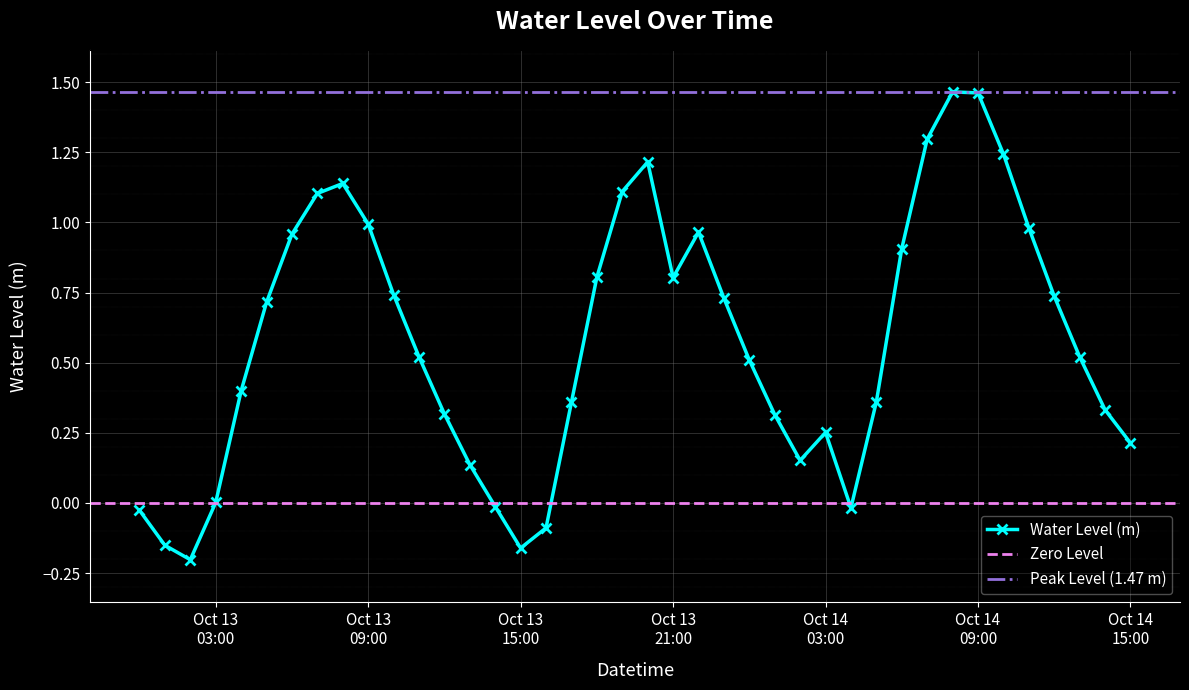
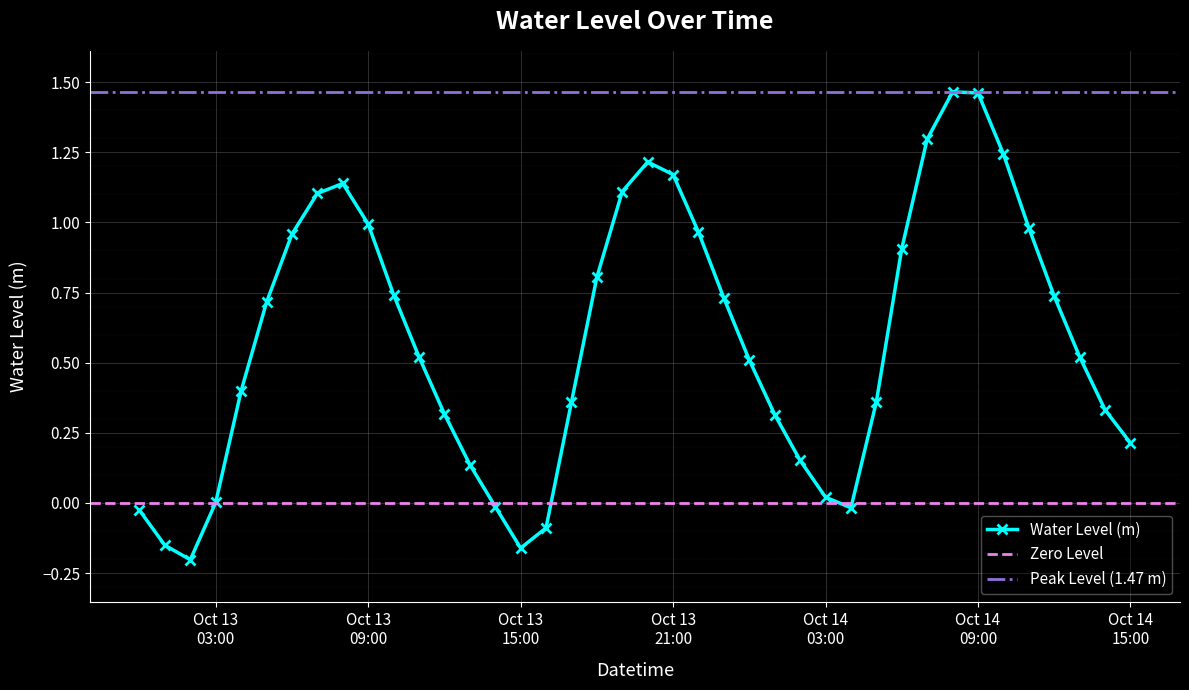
Oct 13 21:00: 0.80 -> 1.17
Oct 14 03:00: 0.25 -> 0.02
